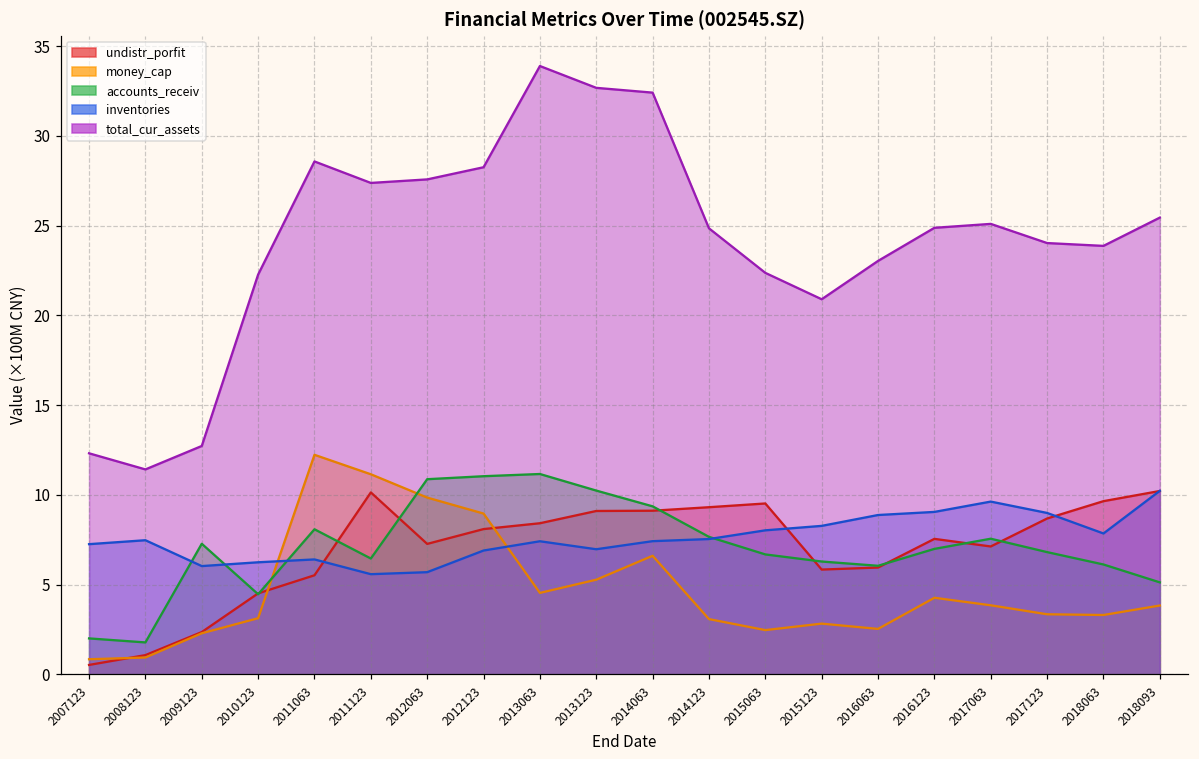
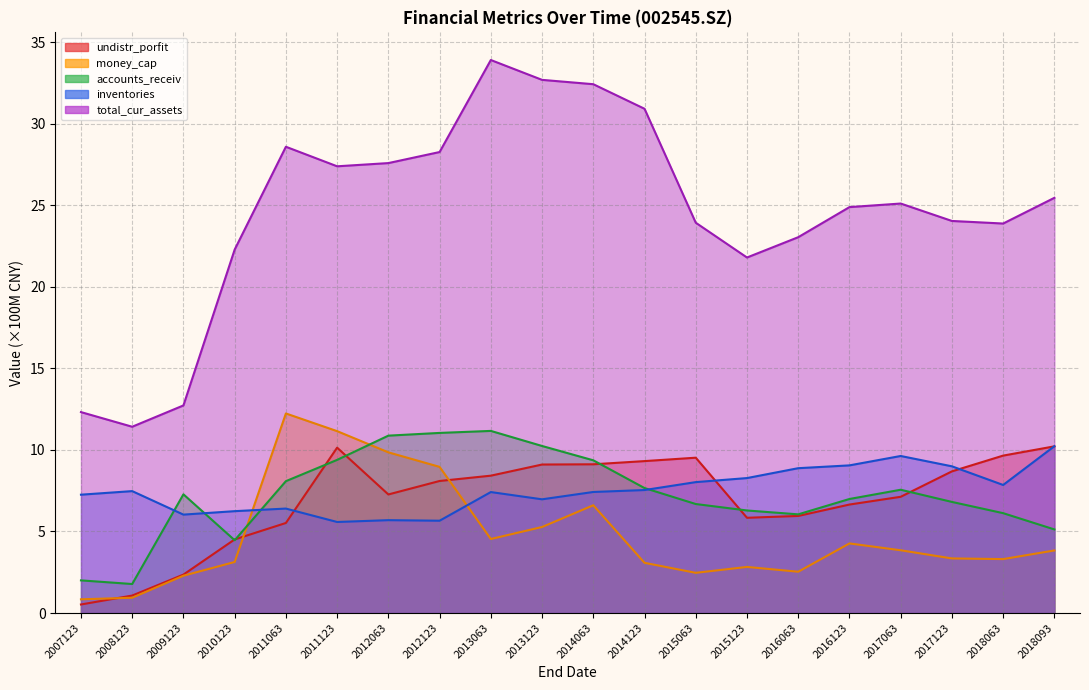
accounts_receiv, 2011123: 6.5 -> 9.4
inventories, 2012123: 6.9 -> 5.7
total_cur_assets, 2014123: 24.9 -> 30.9
total_cur_assets, 2015063: 22.4 -> 23.9
total_cur_assets, 2015123: 20.9 -> 21.8
undistr_porfit, 2016123: 7.6 -> 6.7
